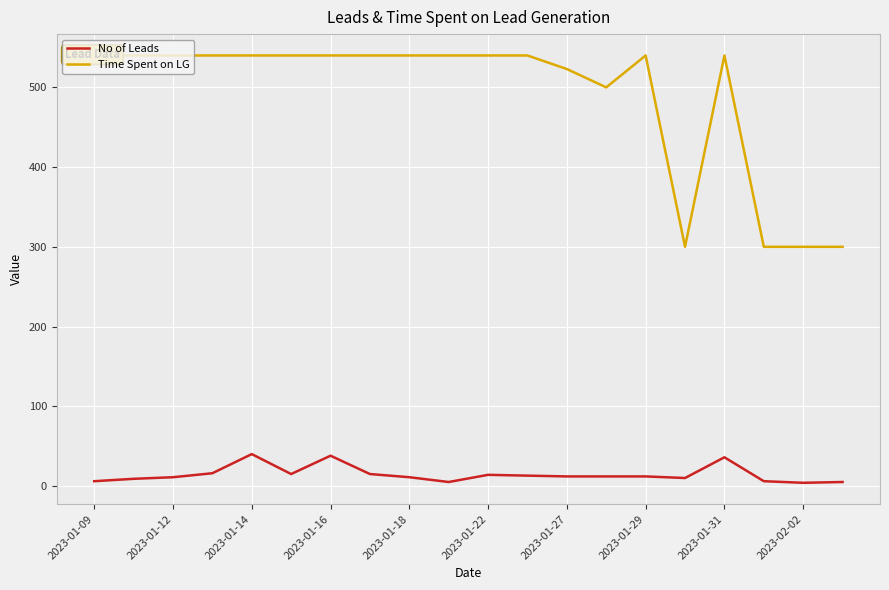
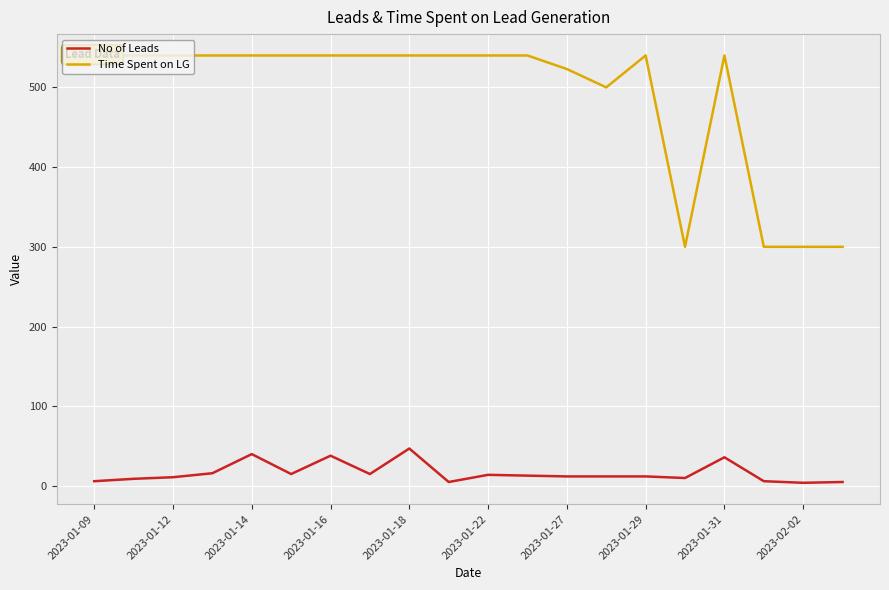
No of Leads, 2023-01-18: 10 -> 50
